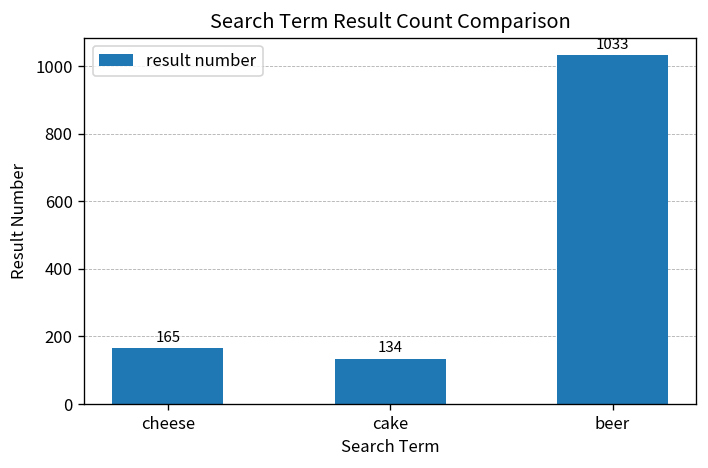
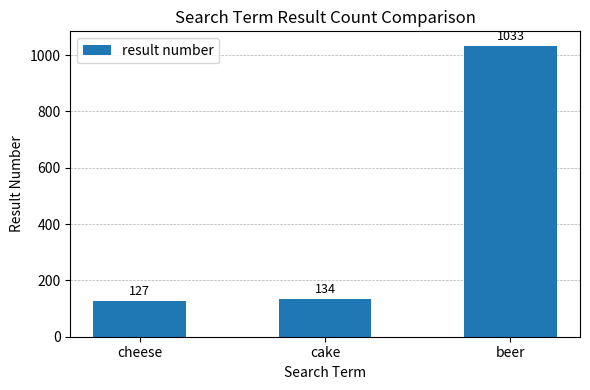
cheese: 165 -> 127
